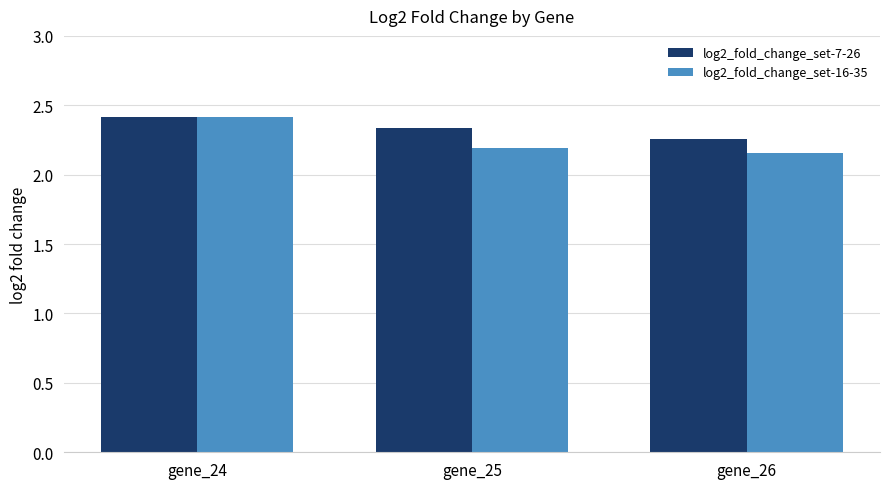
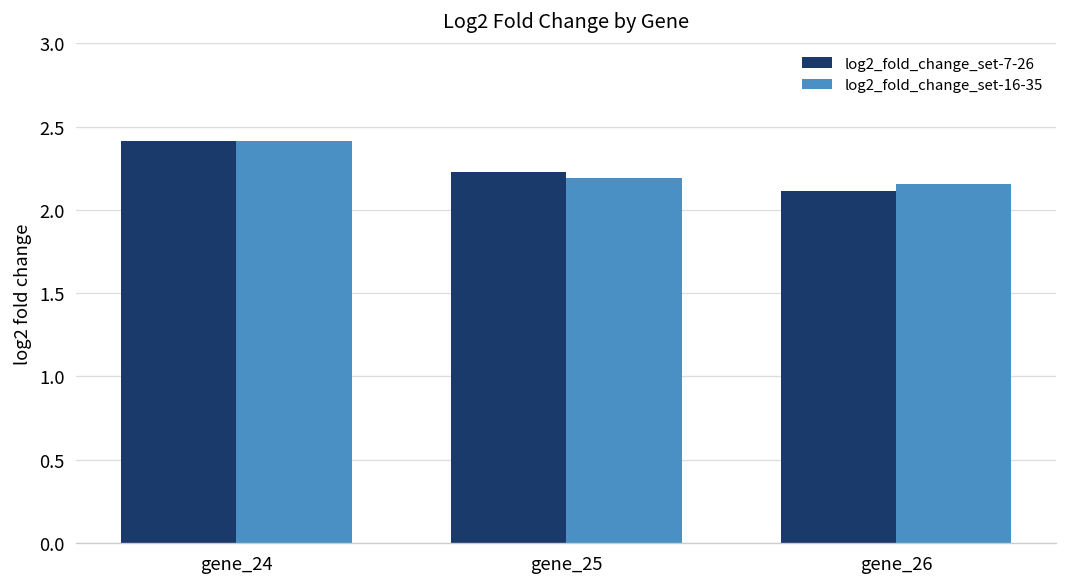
log2_fold_change_set-7-26, gene_25: 2.34 -> 2.23
log2_fold_change_set-7-26, gene_26: 2.26 -> 2.11
